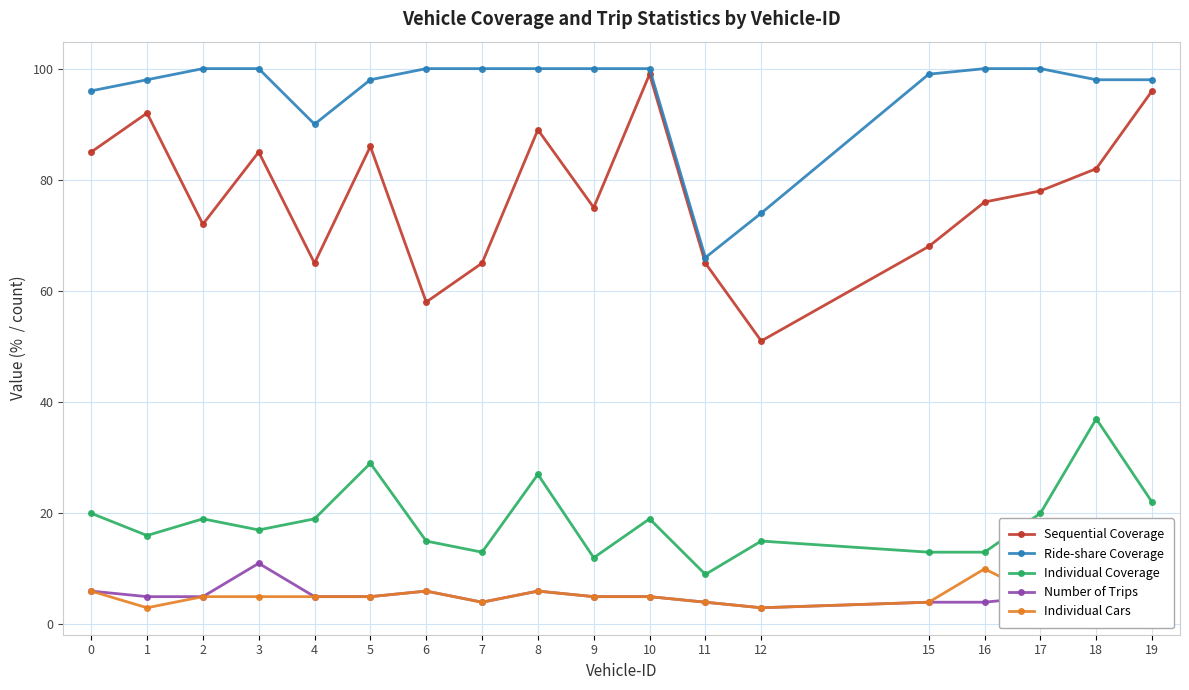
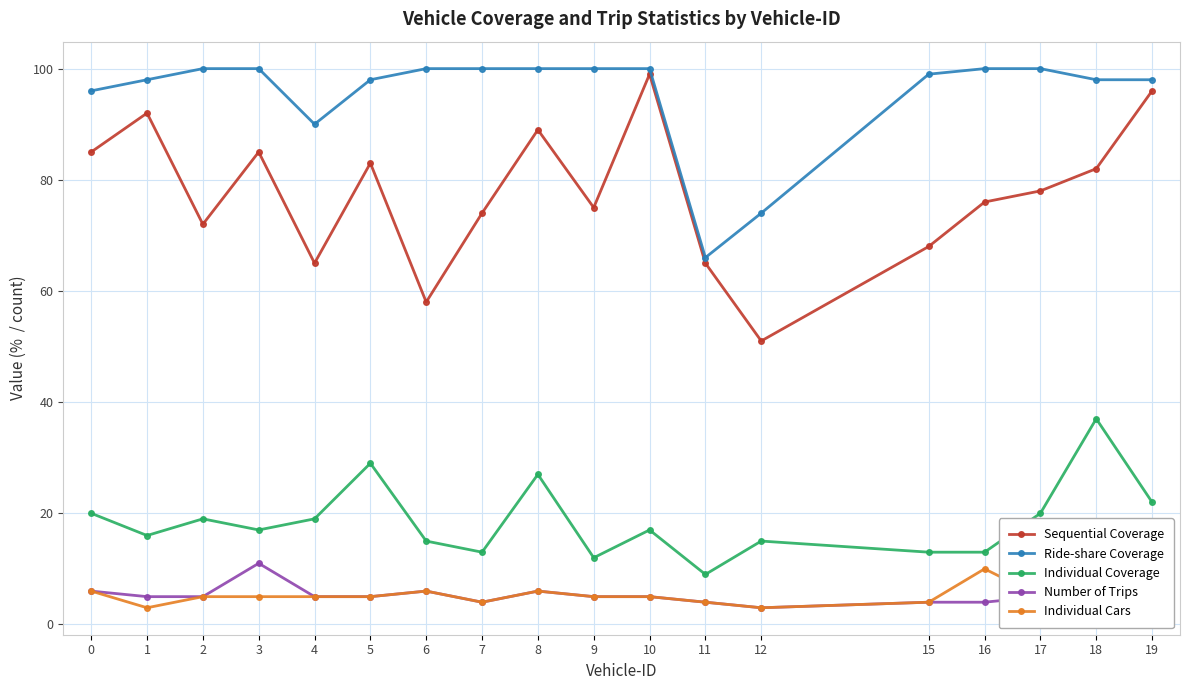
Sequential Coverage, 5: 86 -> 83
Sequential Coverage, 7: 65 -> 74
Individual Coverage, 10: 19 -> 17
